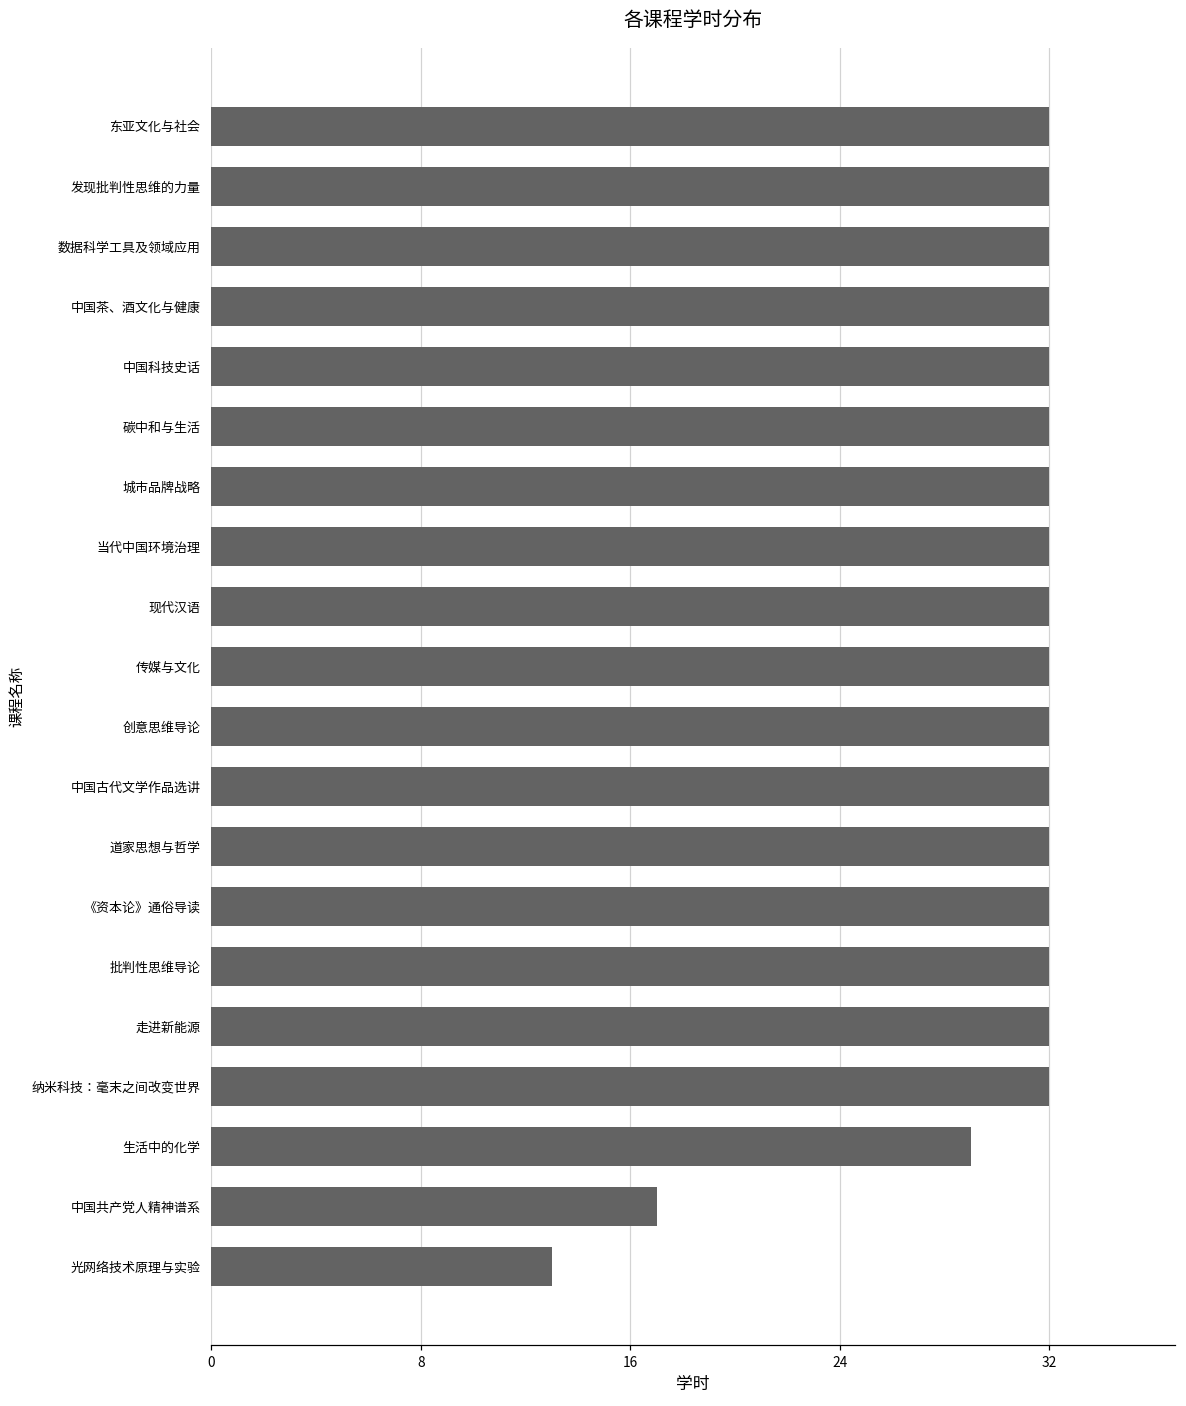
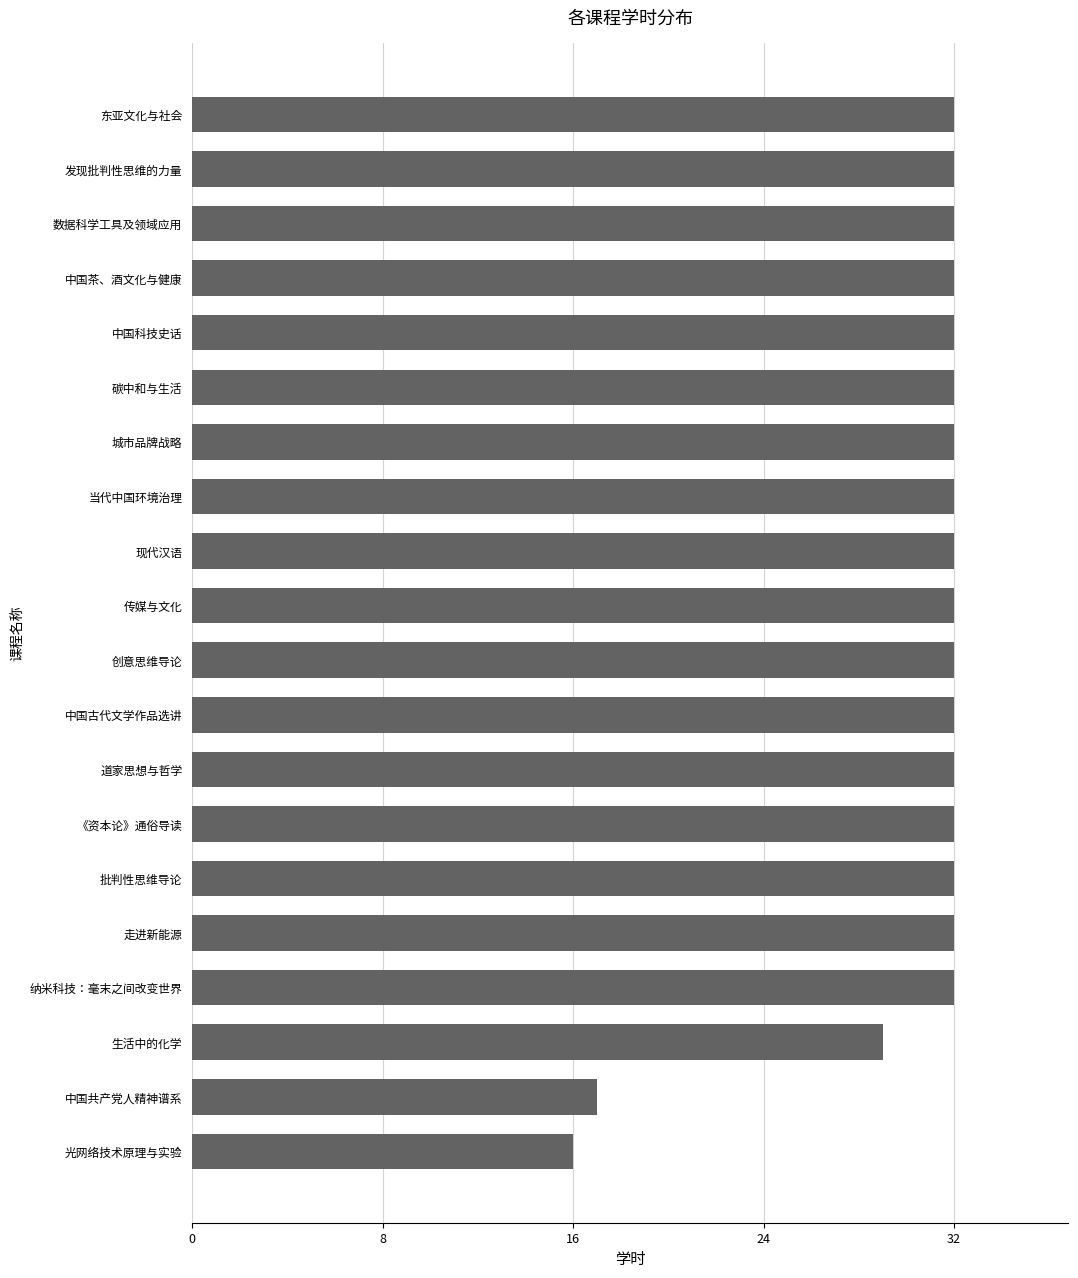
光网络技术原理与实验: 13 -> 16
